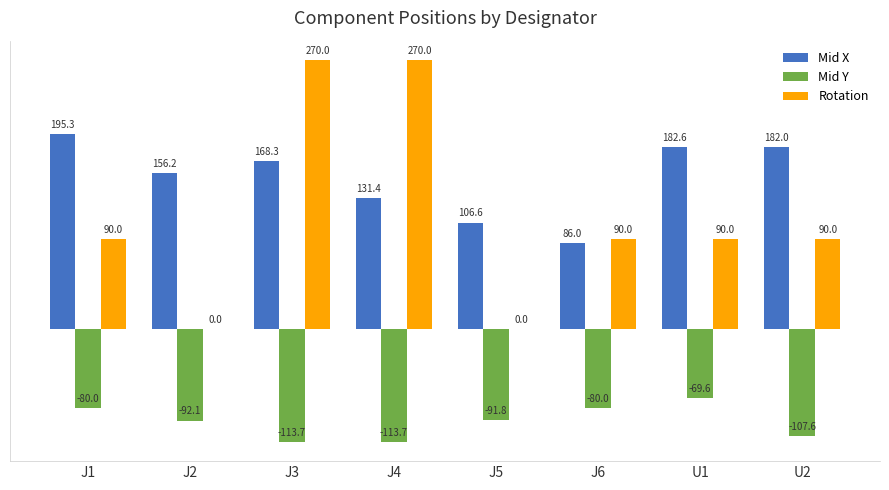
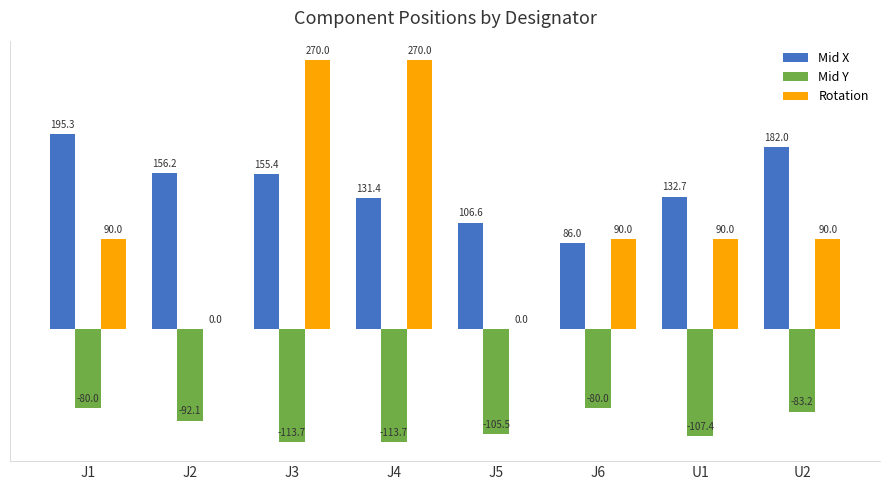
Mid X, J3: 168.3 -> 155.4
Mid Y, J5: -91.8 -> -105.5
Mid X, U1: 182.6 -> 132.7
Mid Y, U1: -69.6 -> -107.4
Mid Y, U2: -107.6 -> -83.2
